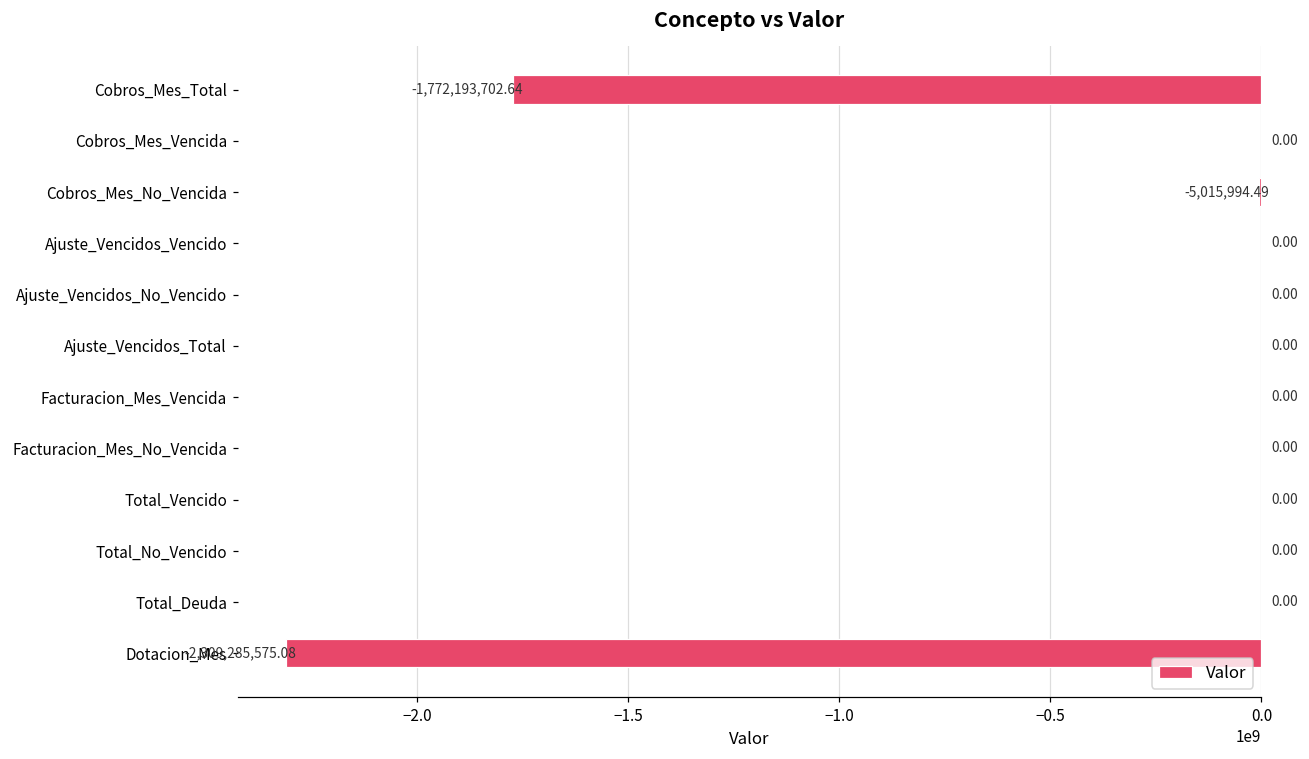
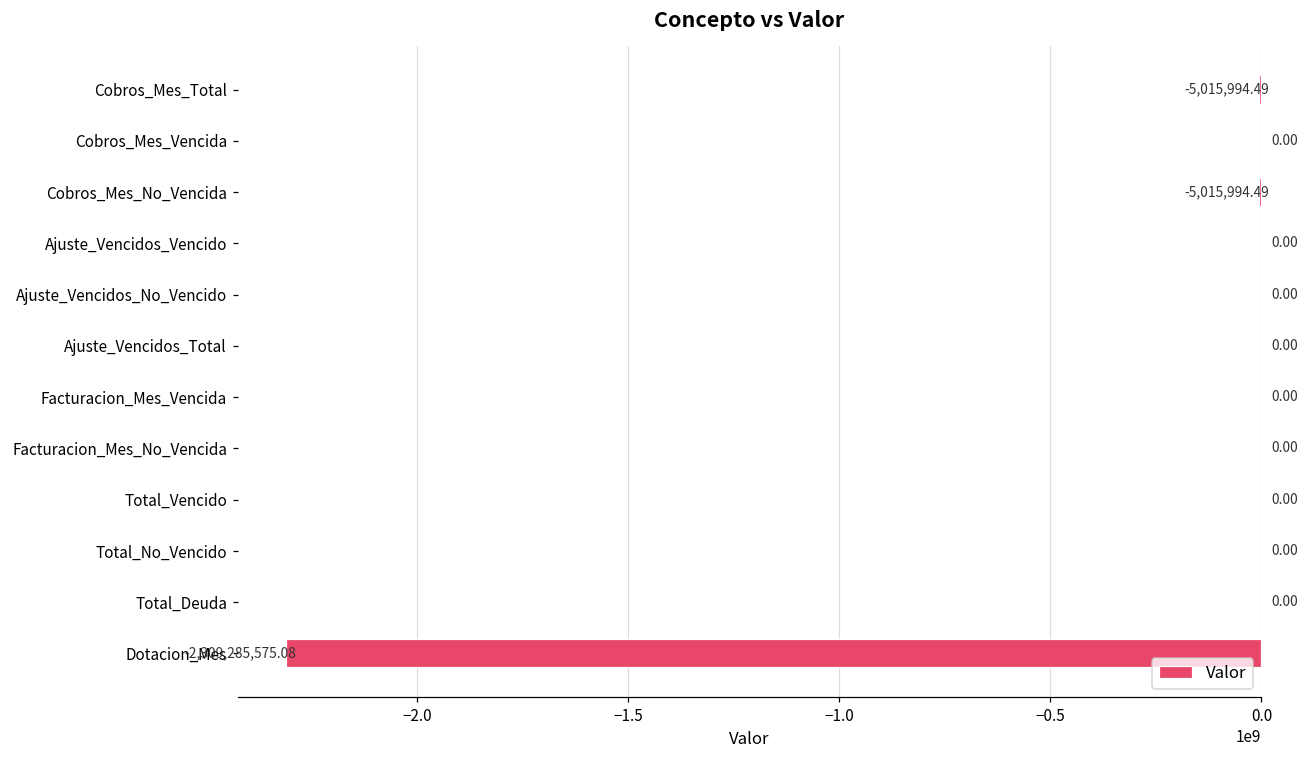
Cobros_Mes_Total: -1,772,193,702.64 -> -5,015,994.49
